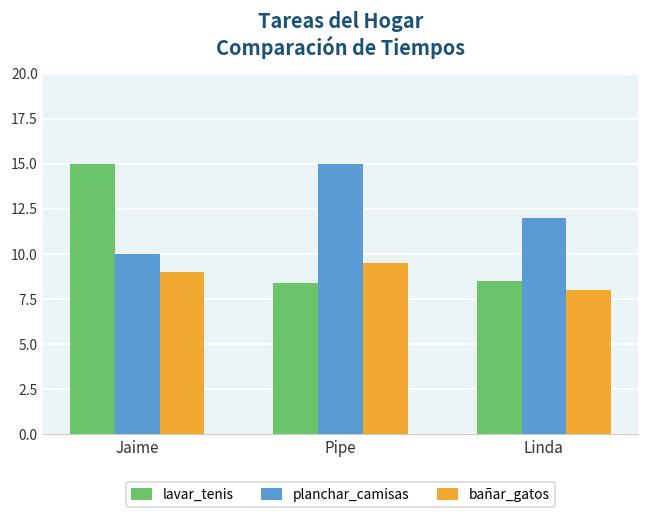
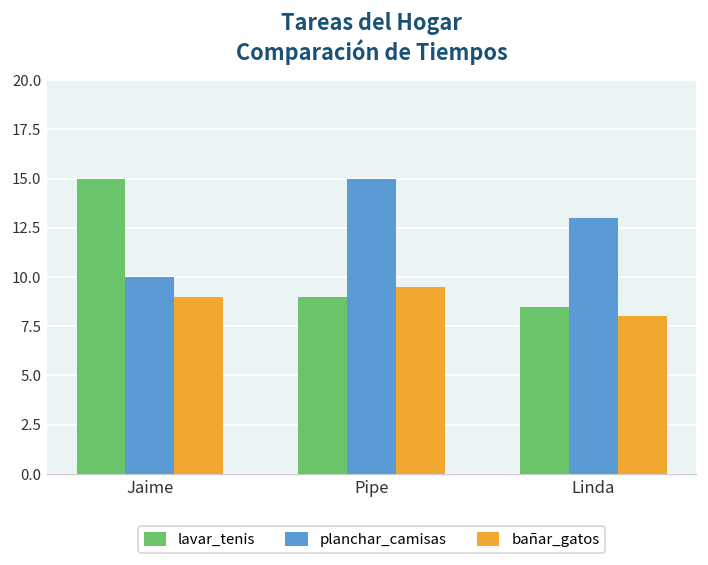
lavar_tenis, Pipe: 8.4 -> 9.0
planchar_camisas, Linda: 12 -> 13
